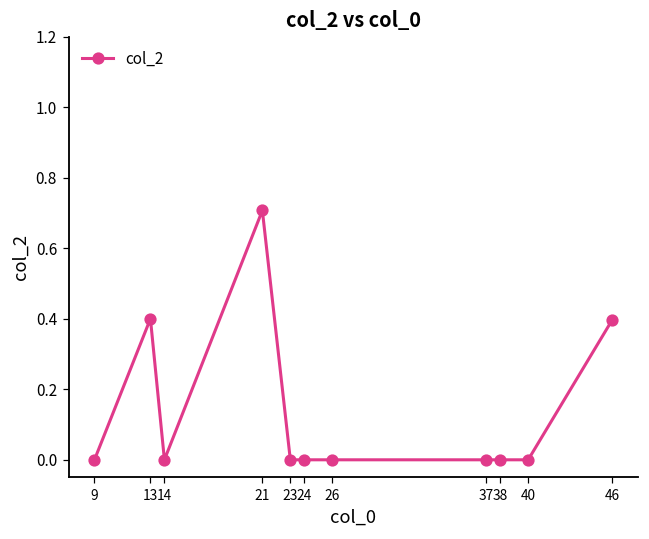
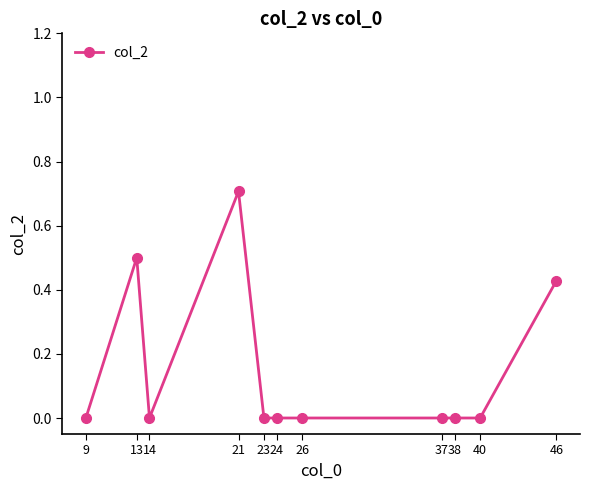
13: 0.4 -> 0.5
46: 0.40 -> 0.43
